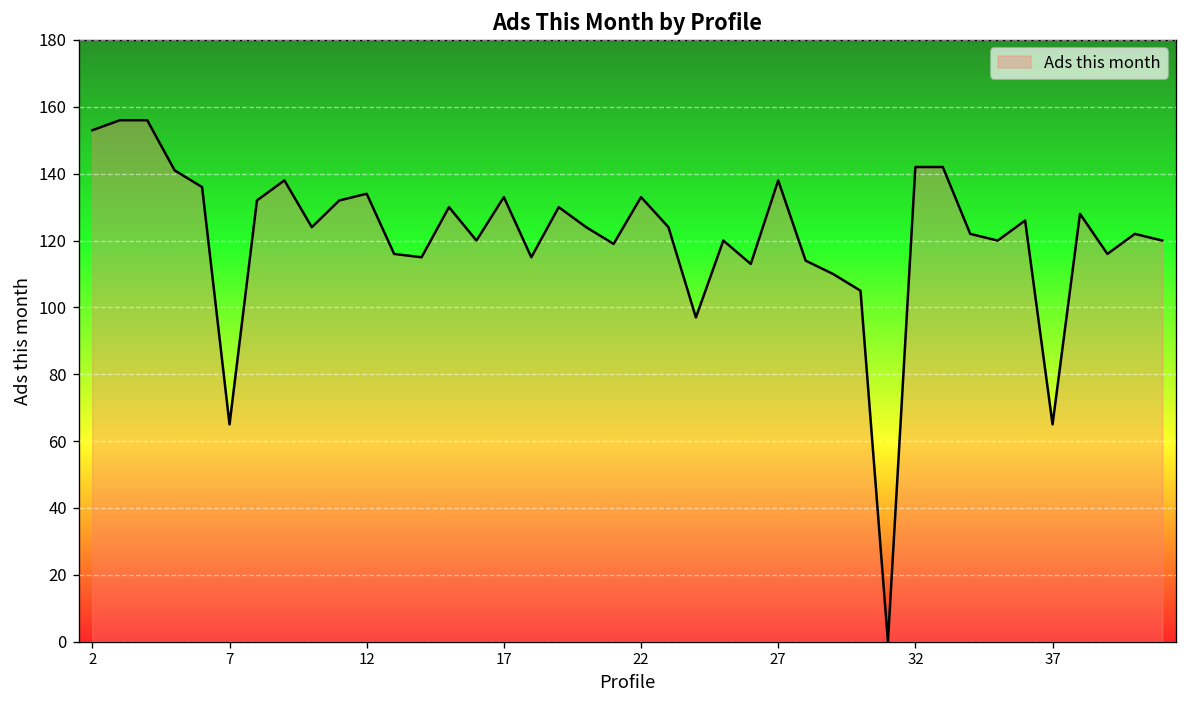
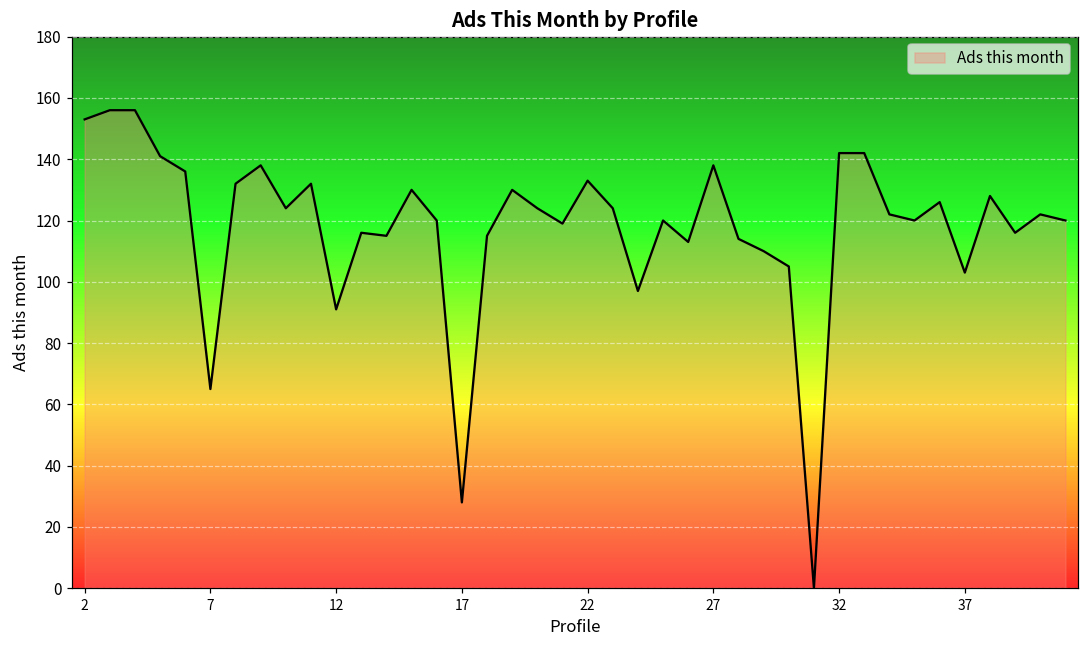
12: 134 -> 91
17: 133 -> 28
37: 65 -> 103
